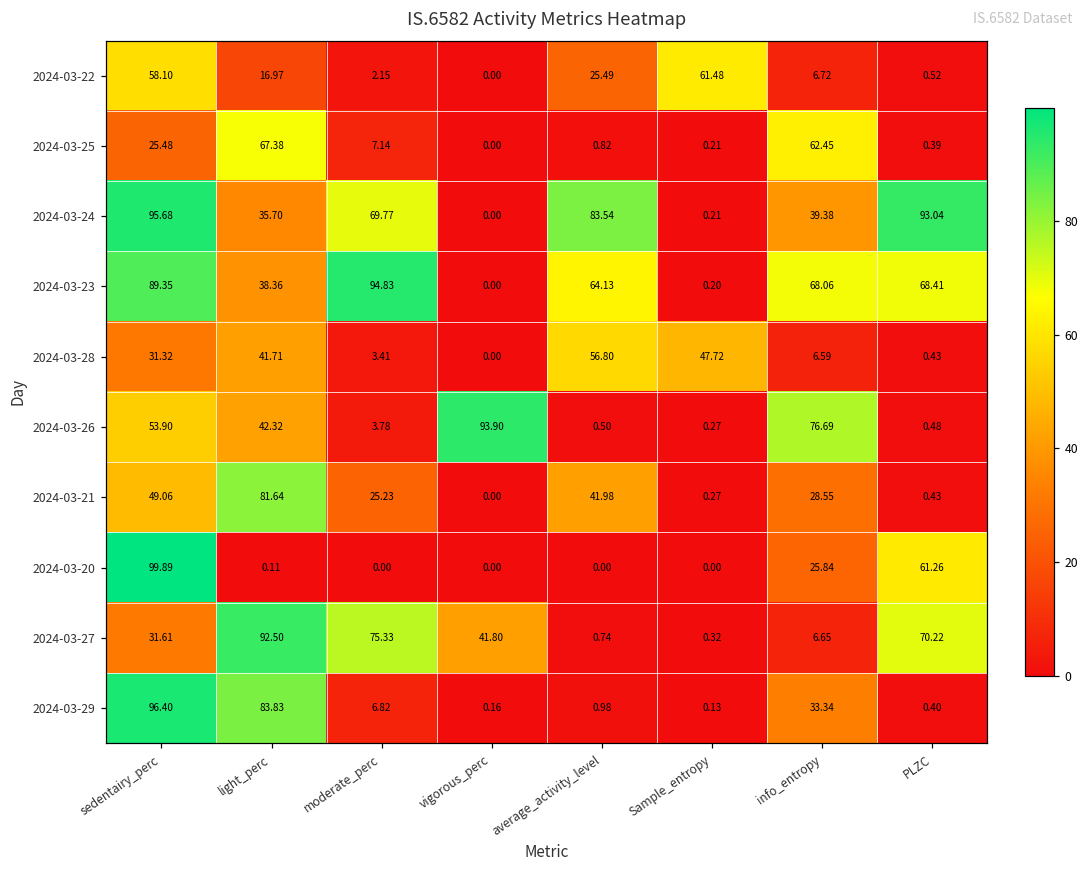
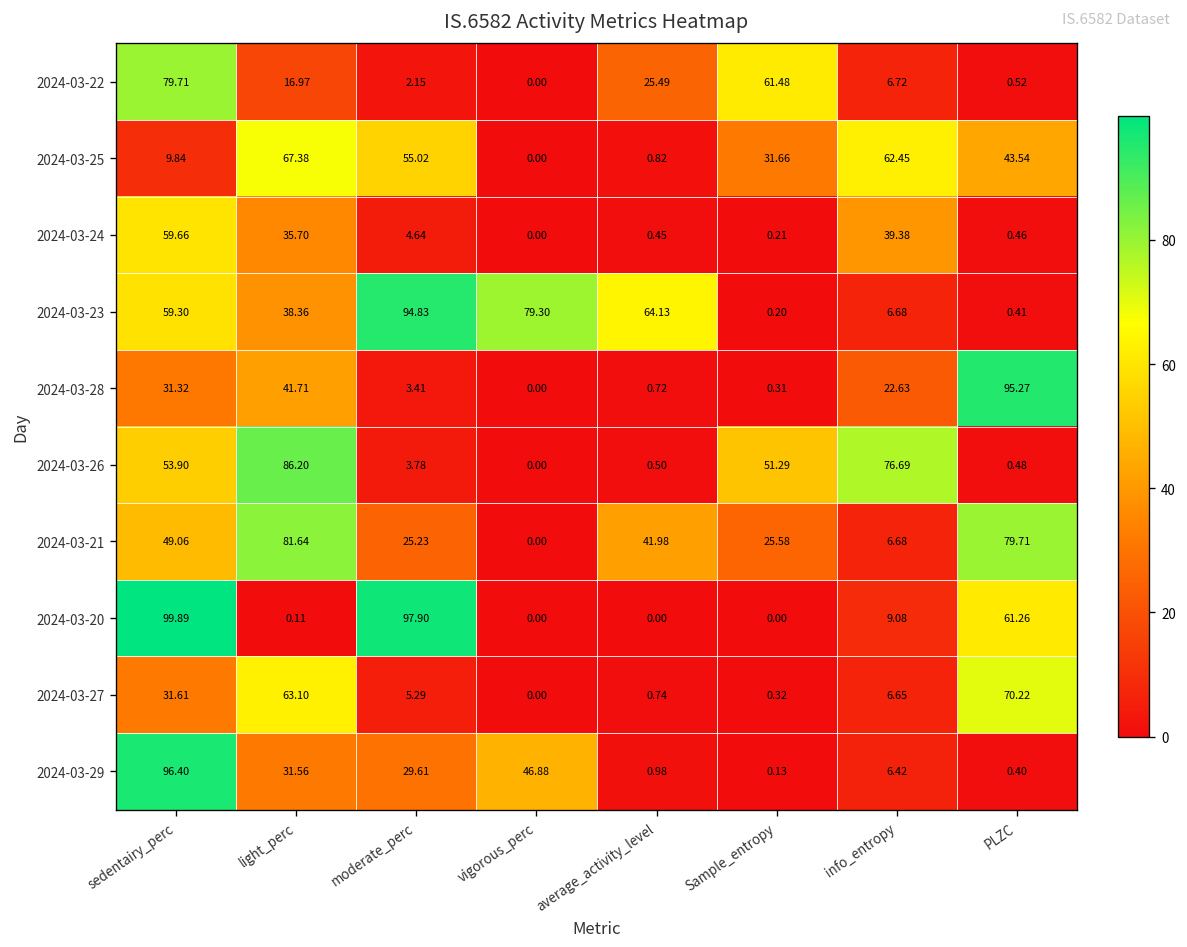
2024-03-22, sedentairy_perc: 58.10 -> 79.71
2024-03-25, sedentairy_perc: 25.48 -> 9.84
2024-03-25, moderate_perc: 7.14 -> 55.02
2024-03-25, Sample_entropy: 0.21 -> 31.66
2024-03-25, PLZC: 0.39 -> 43.54
2024-03-24, sedentairy_perc: 95.68 -> 59.66
2024-03-24, moderate_perc: 69.77 -> 4.64
2024-03-24, average_activity_level: 83.54 -> 0.45
2024-03-24, PLZC: 93.04 -> 0.46
2024-03-23, sedentairy_perc: 89.35 -> 59.30
2024-03-23, vigorous_perc: 0.00 -> 79.30
2024-03-23, info_entropy: 68.06 -> 6.68
2024-03-23, PLZC: 68.41 -> 0.41
2024-03-28, average_activity_level: 56.80 -> 0.72
2024-03-28, Sample_entropy: 47.72 -> 0.31
2024-03-28, info_entropy: 6.59 -> 22.63
2024-03-28, PLZC: 0.43 -> 95.27
2024-03-26, light_perc: 42.32 -> 86.20
2024-03-26, vigorous_perc: 93.90 -> 0.00
2024-03-26, Sample_entropy: 0.27 -> 51.29
2024-03-21, Sample_entropy: 0.27 -> 25.58
2024-03-21, info_entropy: 28.55 -> 6.68
2024-03-21, PLZC: 0.43 -> 79.71
2024-03-20, moderate_perc: 0.00 -> 97.90
2024-03-20, info_entropy: 25.84 -> 9.08
2024-03-27, light_perc: 92.50 -> 63.10
2024-03-27, moderate_perc: 75.33 -> 5.29
2024-03-27, vigorous_perc: 41.80 -> 0.00
2024-03-29, light_perc: 83.83 -> 31.56
2024-03-29, moderate_perc: 6.82 -> 29.61
2024-03-29, vigorous_perc: 0.16 -> 46.88
2024-03-29, info_entropy: 33.34 -> 6.42
